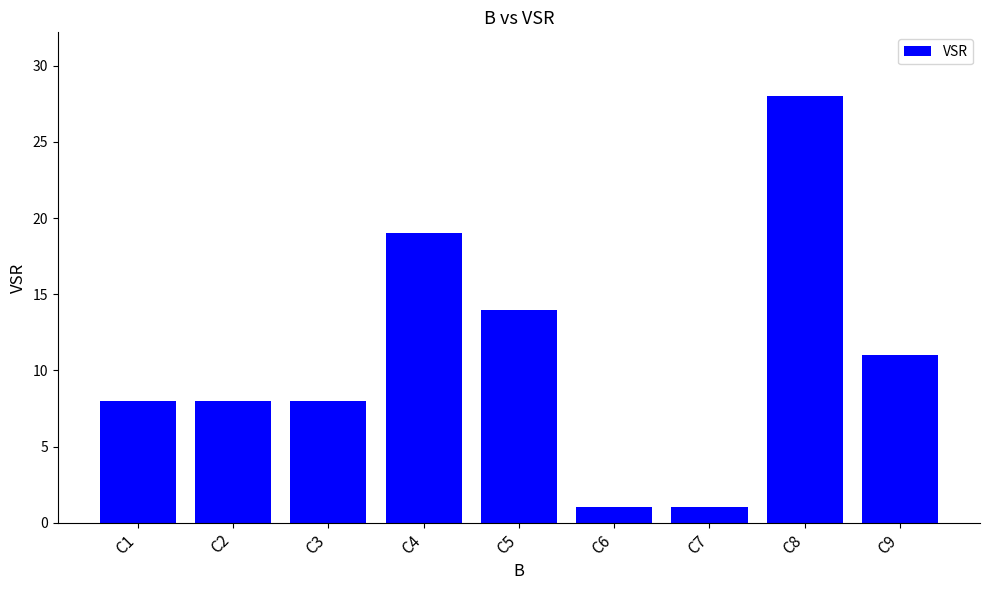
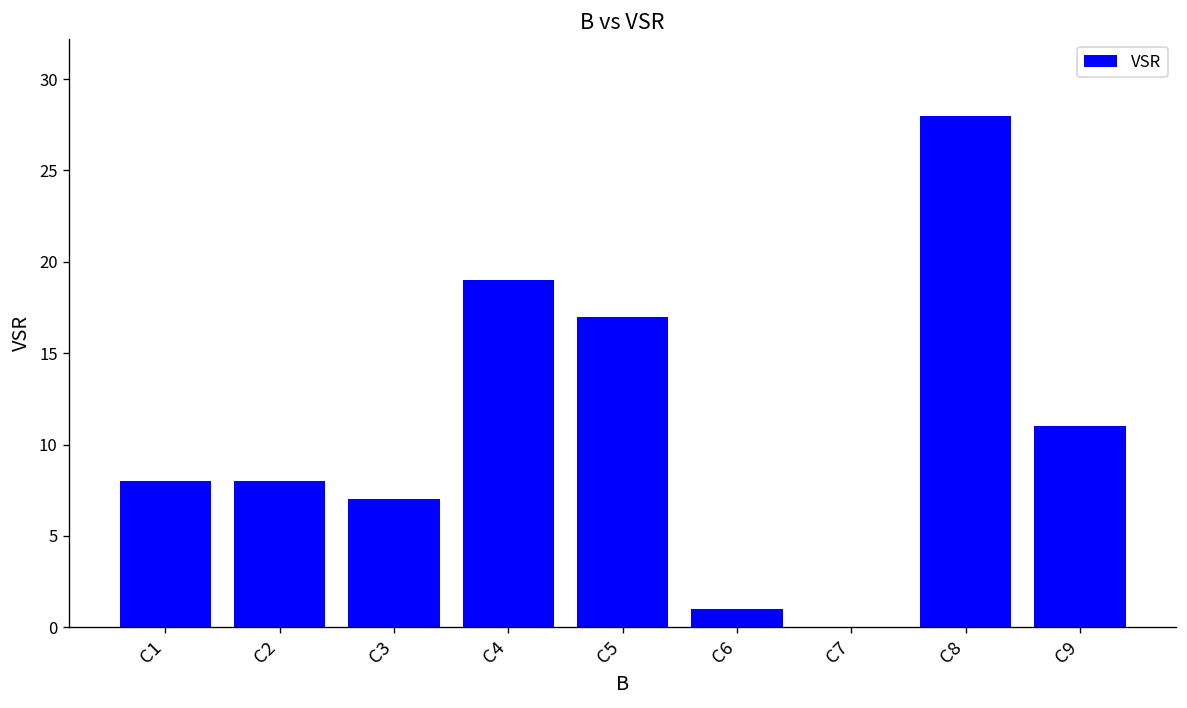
C3: 8 -> 7
C5: 14 -> 17
C7: 1 -> 0
